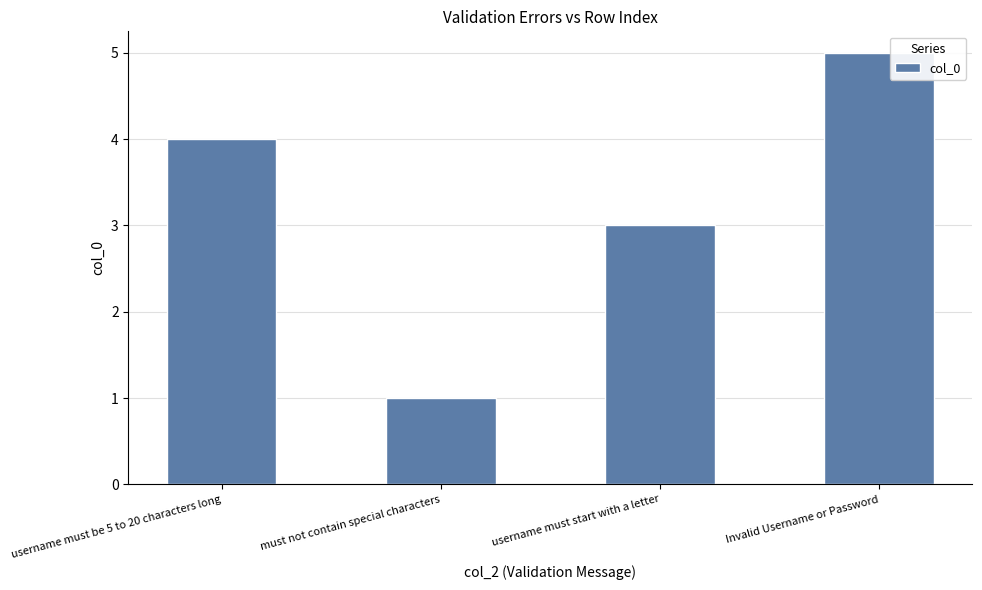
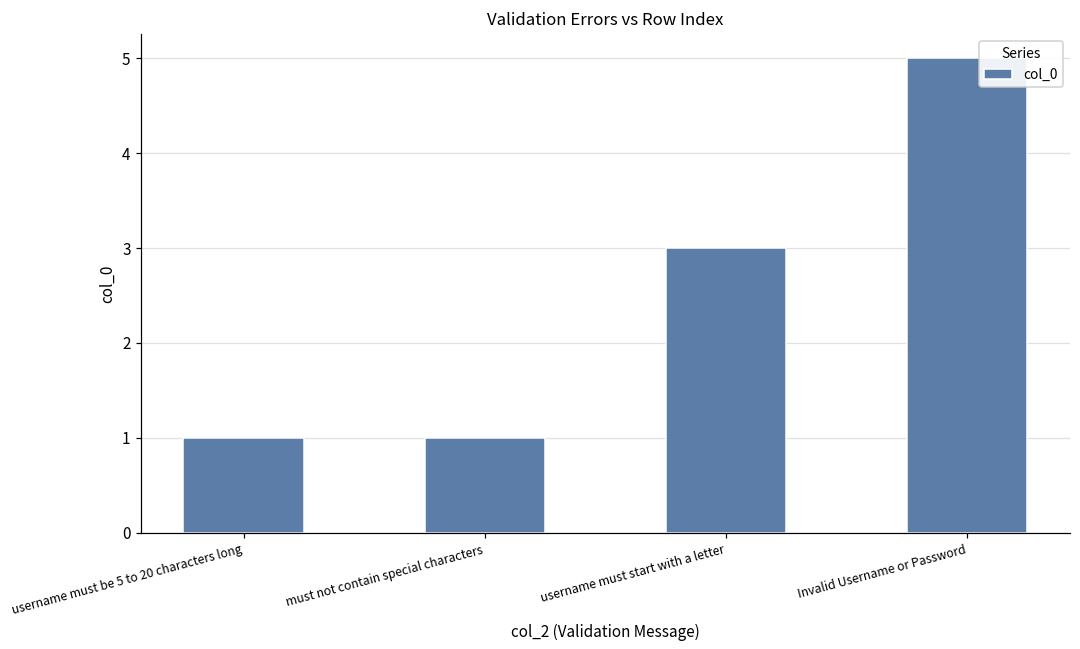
username must be 5 to 20 characters long: 4 -> 1
